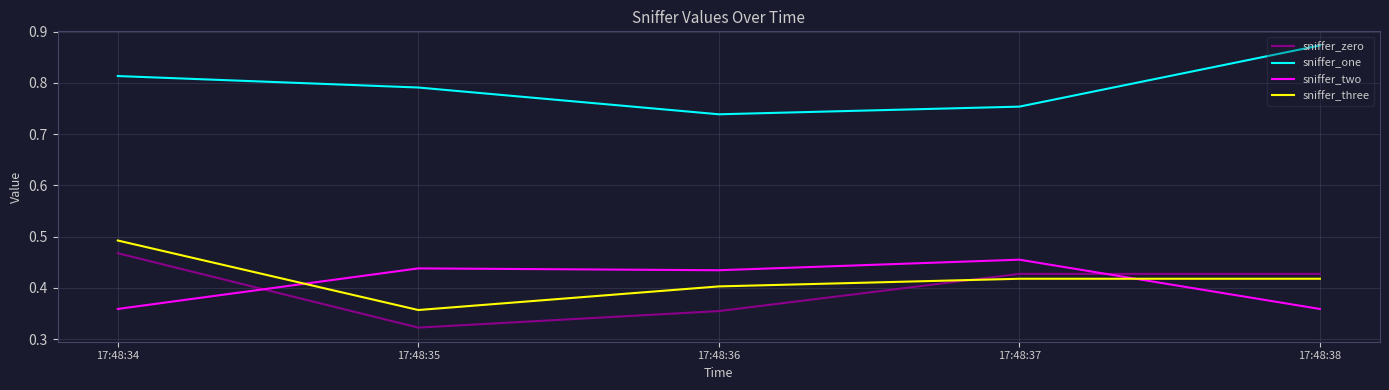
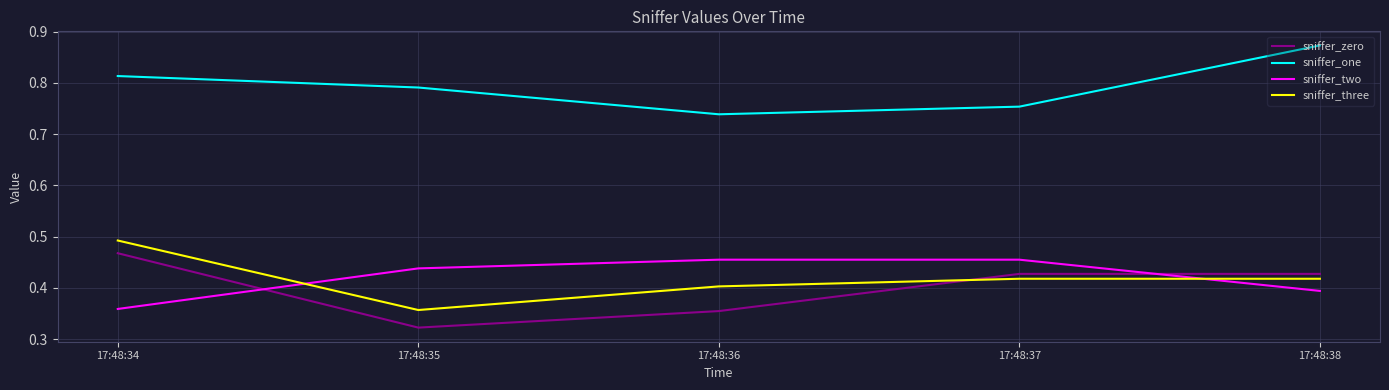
sniffer_two, 17:48:36: 0.43 -> 0.46
sniffer_two, 17:48:38: 0.36 -> 0.39
